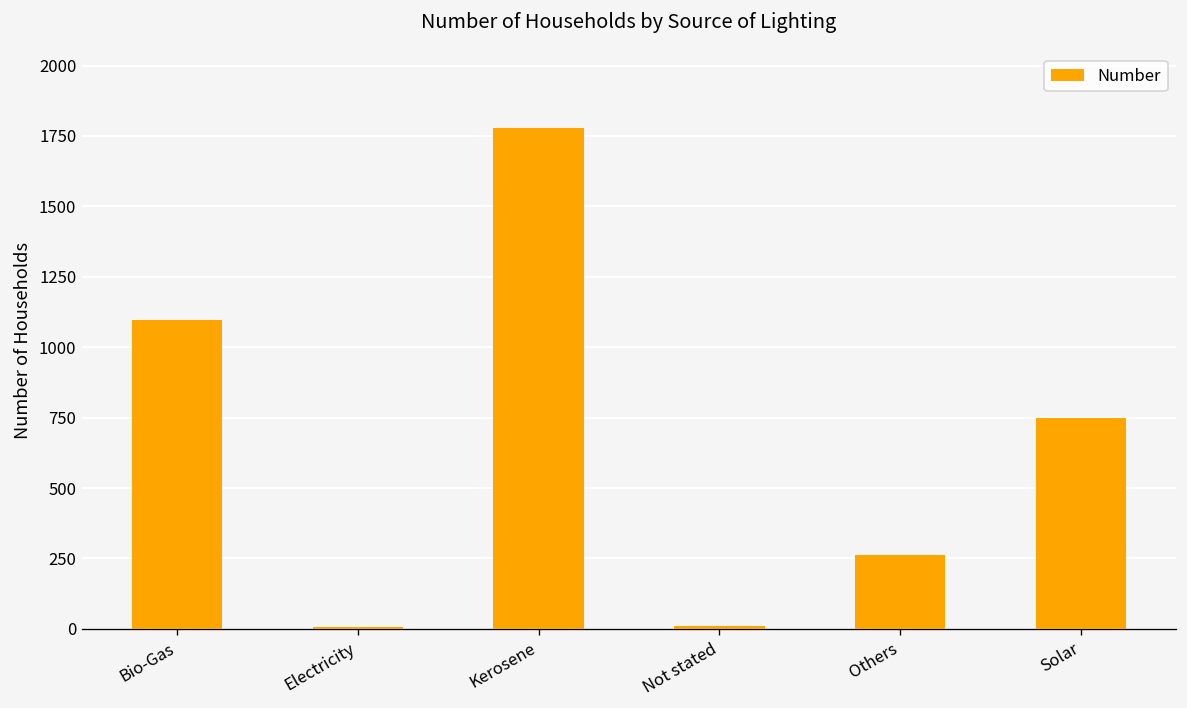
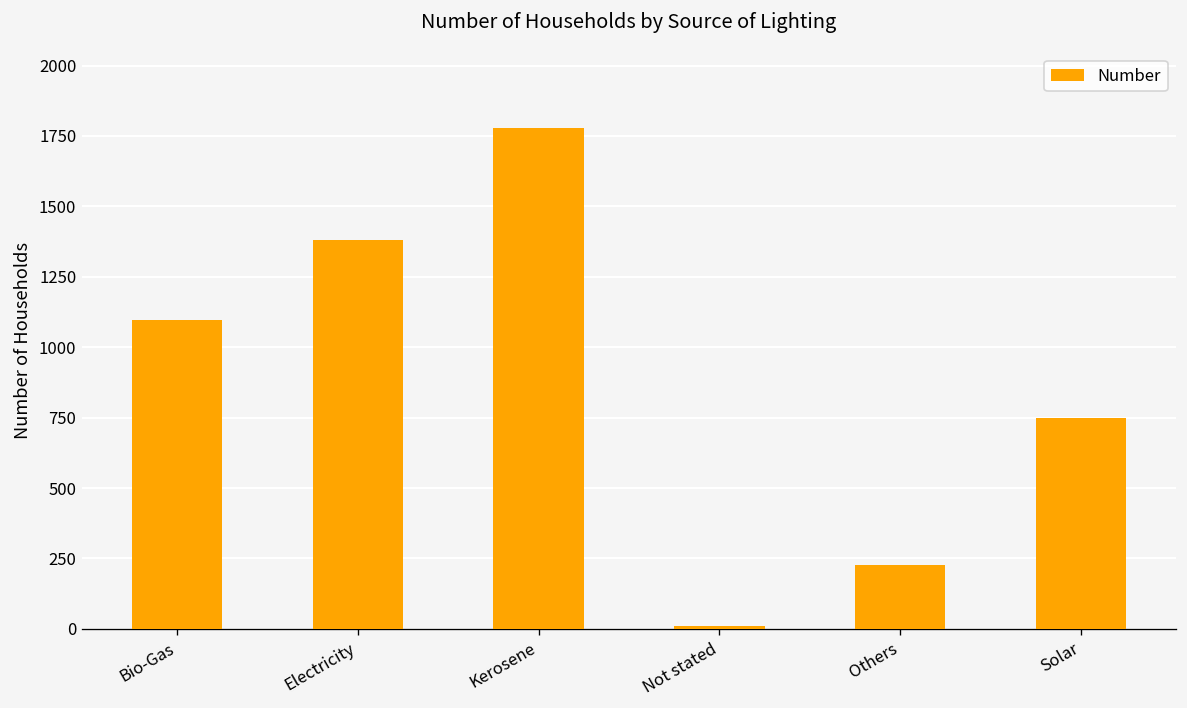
Electricity: 10 -> 1380
Others: 260 -> 230
